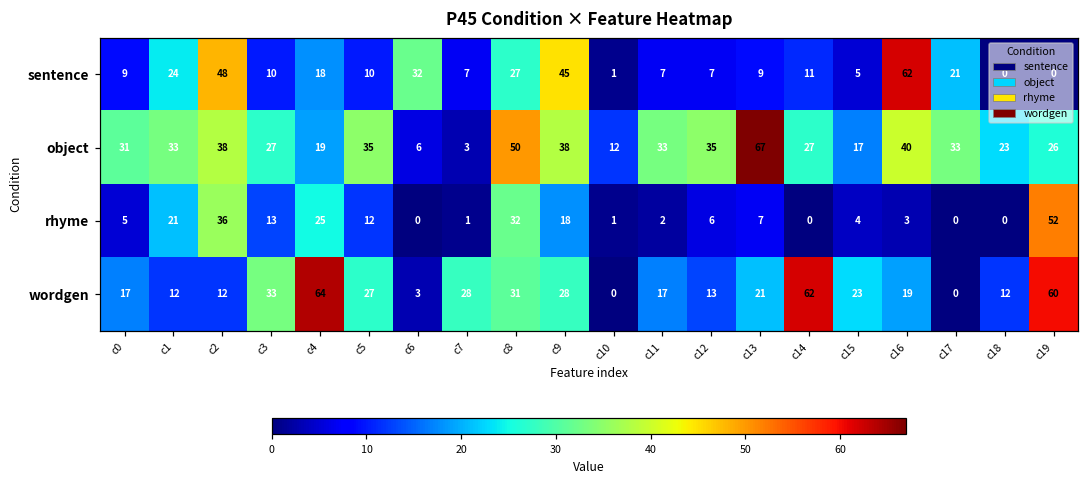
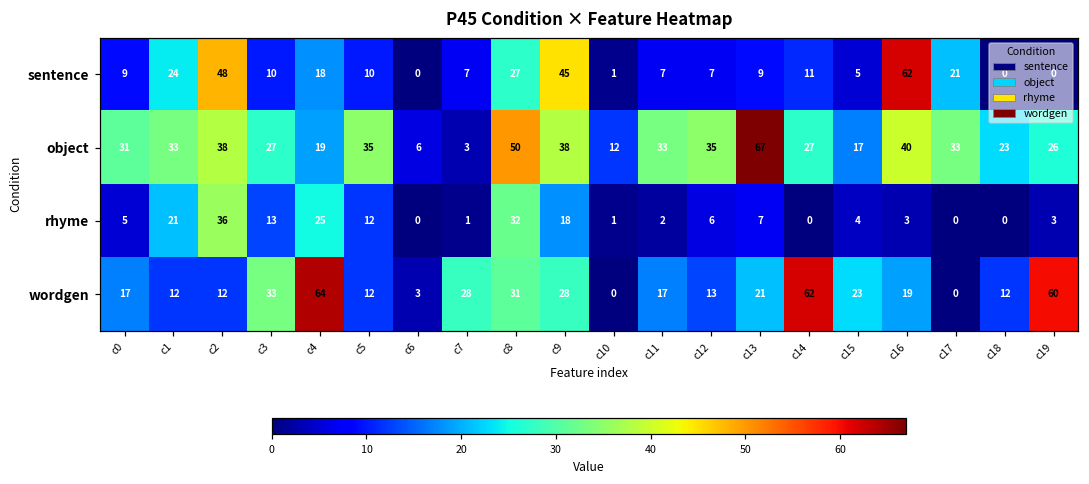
sentence, c6: 32 -> 0
rhyme, c19: 52 -> 3
wordgen, c5: 27 -> 12
